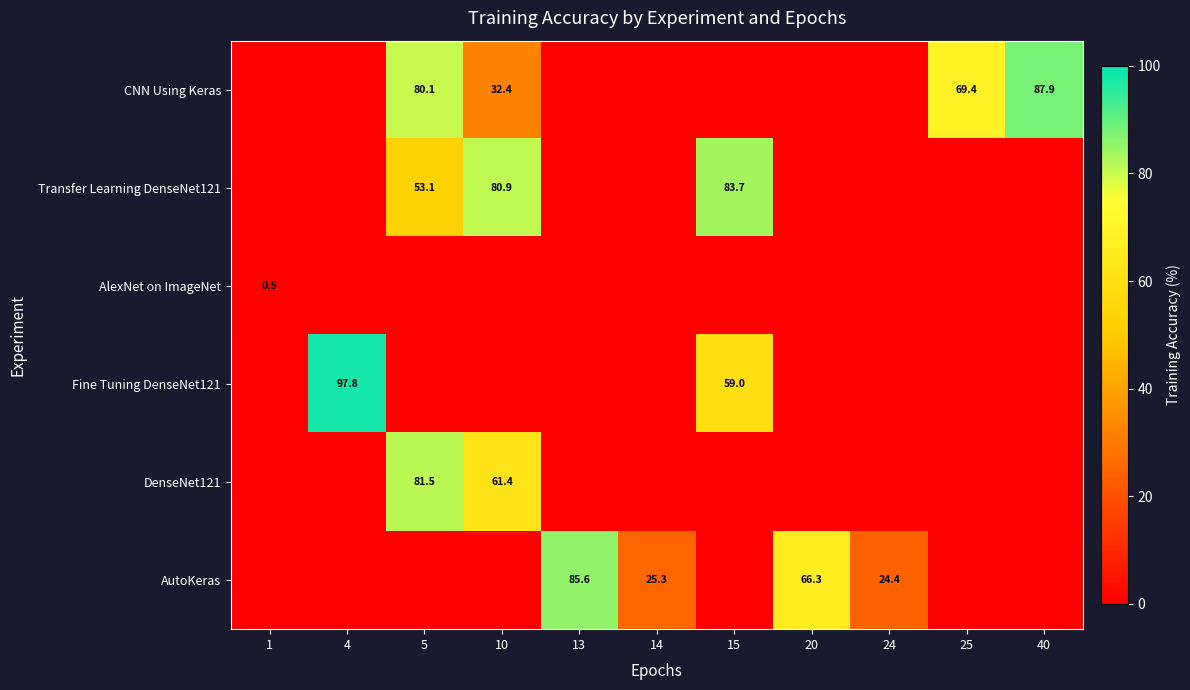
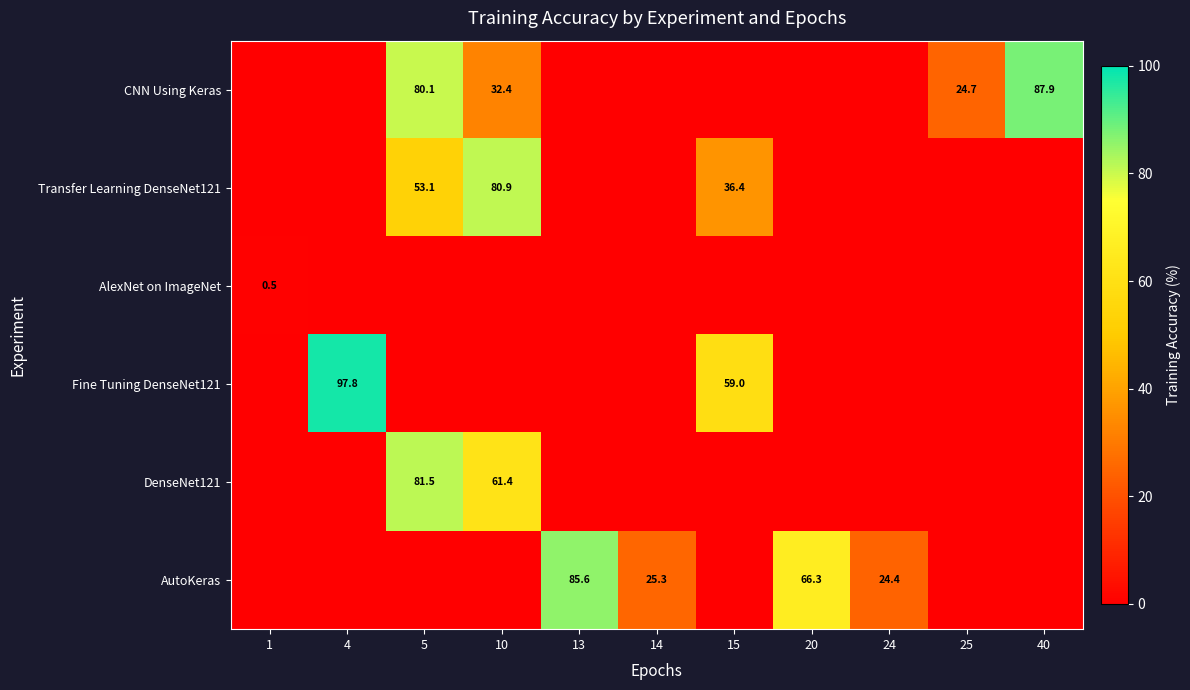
CNN Using Keras, 25: 69.4 -> 24.7
Transfer Learning DenseNet121, 15: 83.7 -> 36.4
